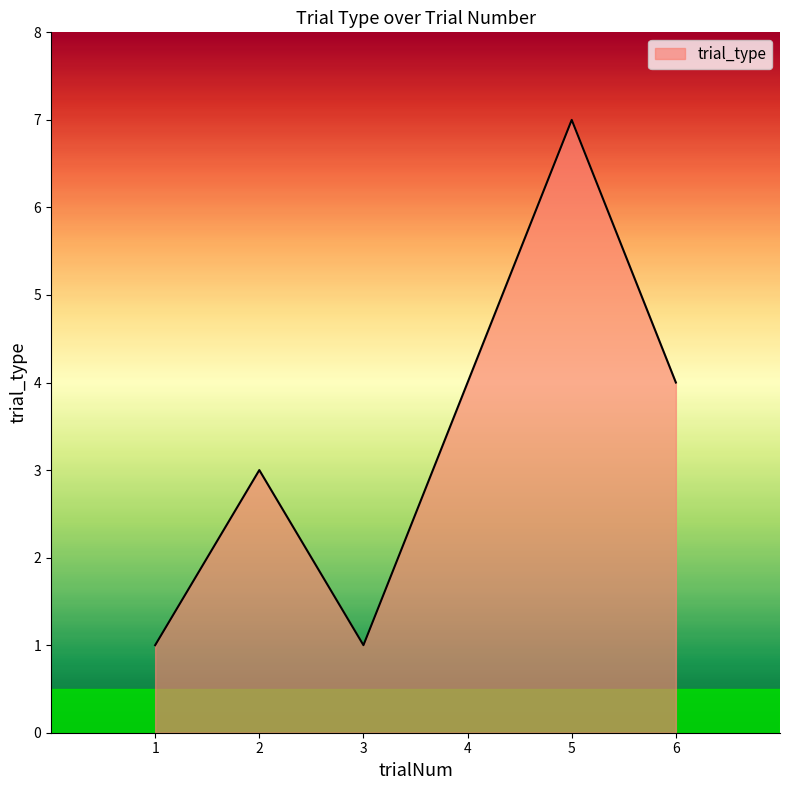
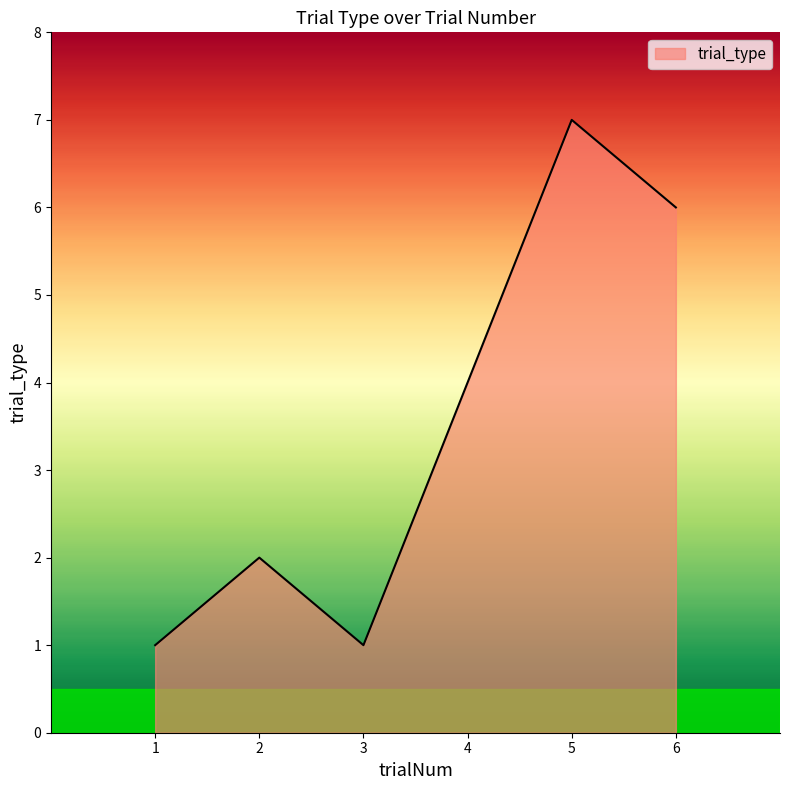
2: 3 -> 2
6: 4 -> 6
